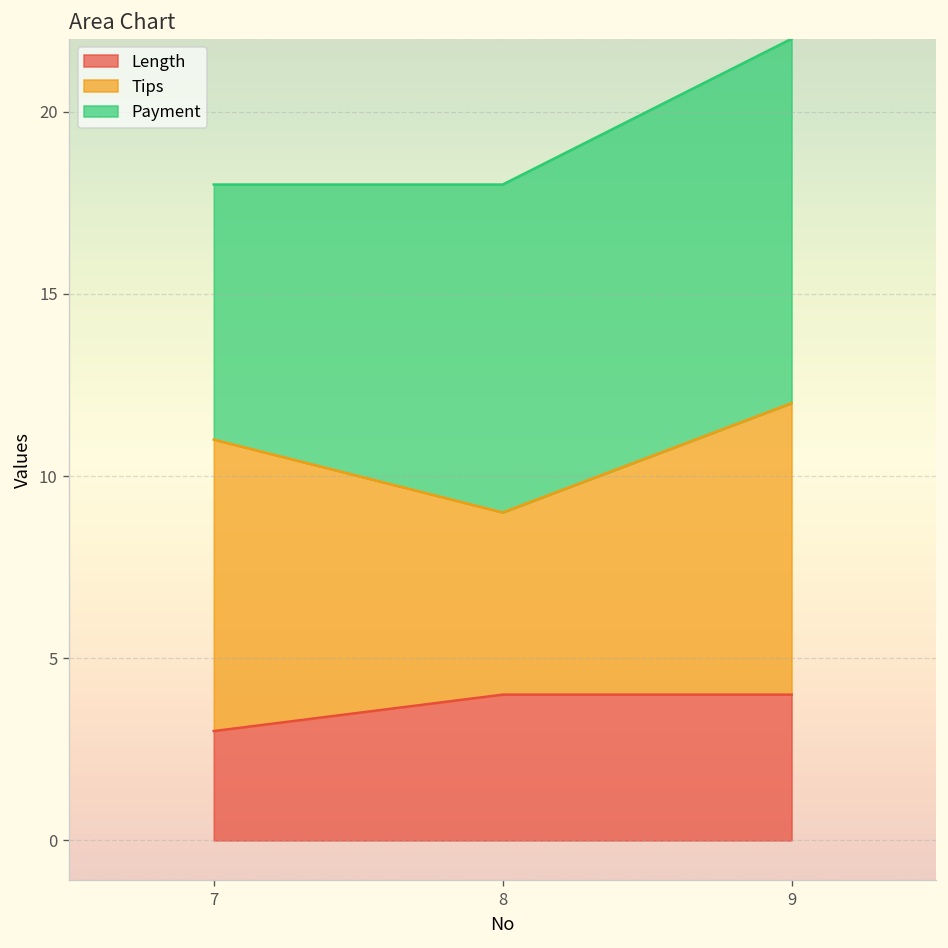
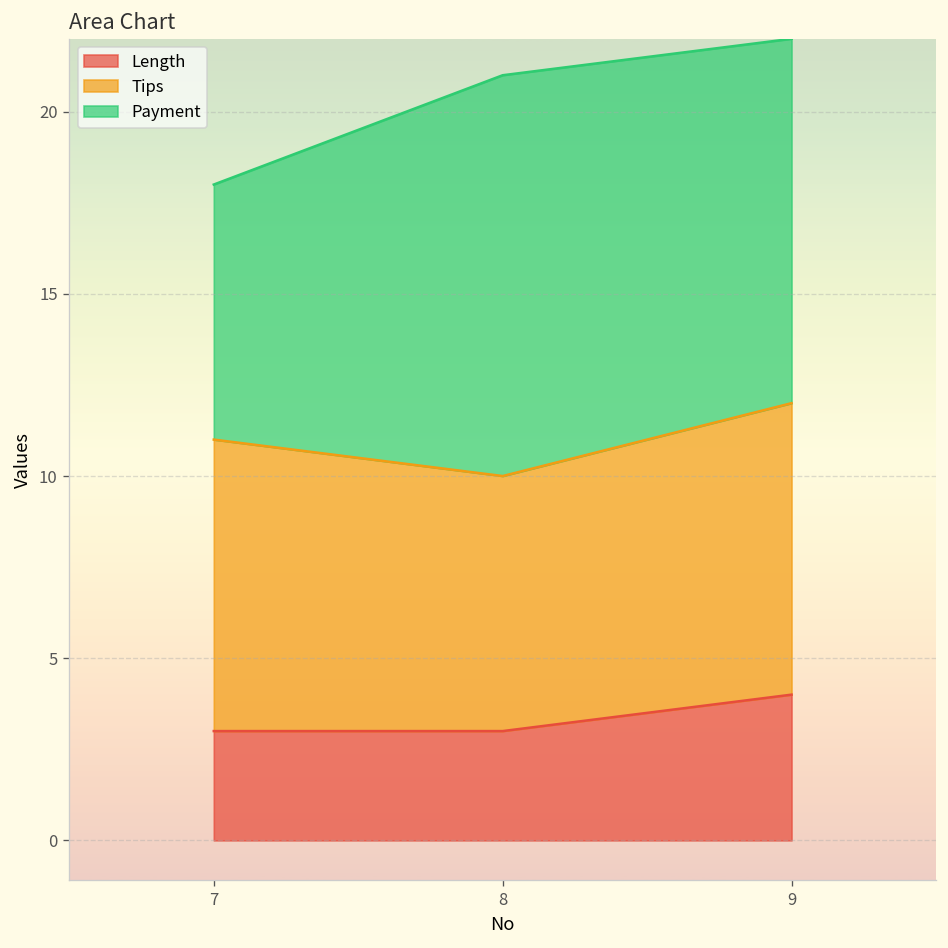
Length, 8: 4 -> 3
Tips, 8: 5 -> 7
Payment, 8: 9 -> 11
